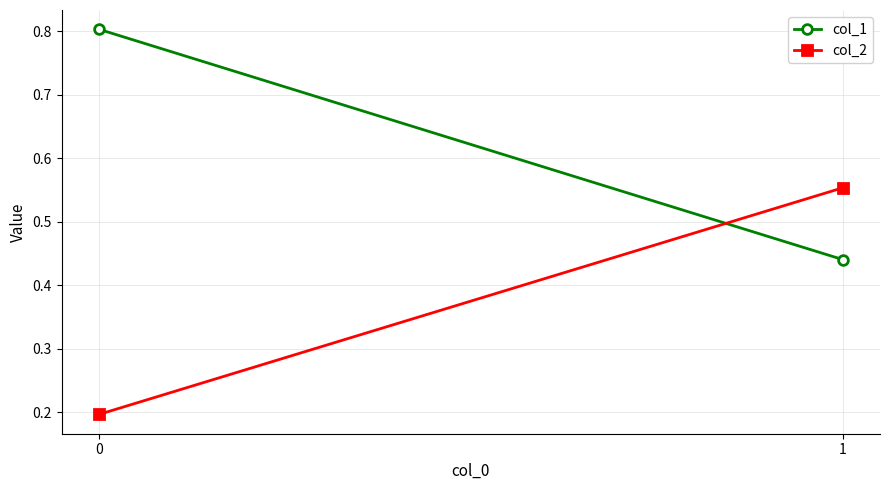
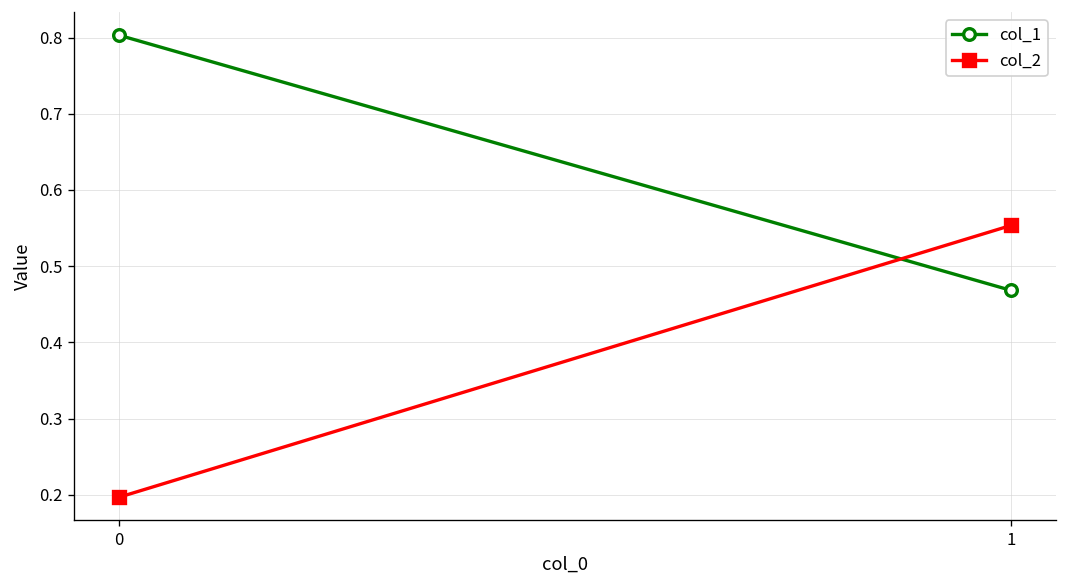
col_1, 1: 0.44 -> 0.47
